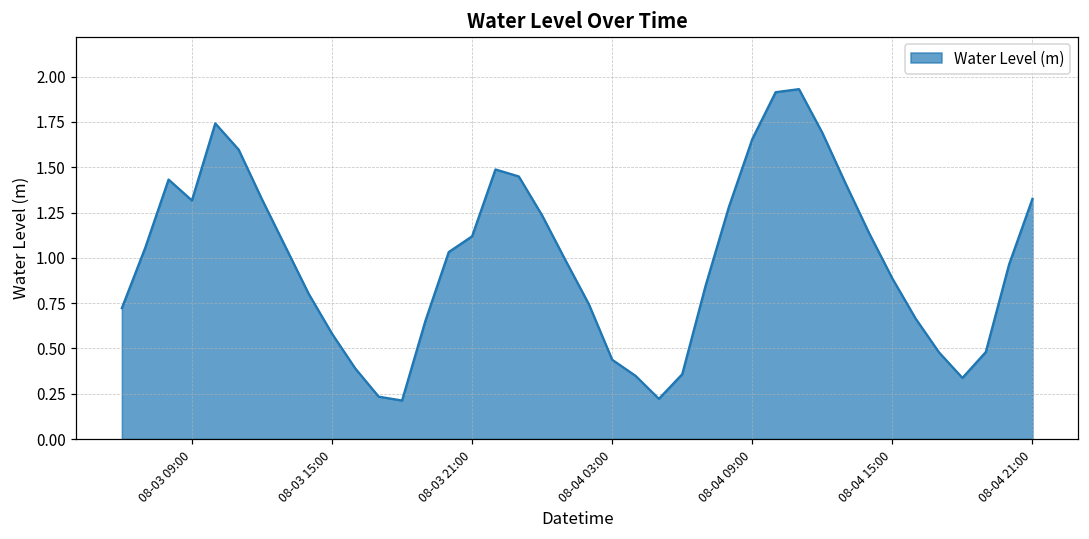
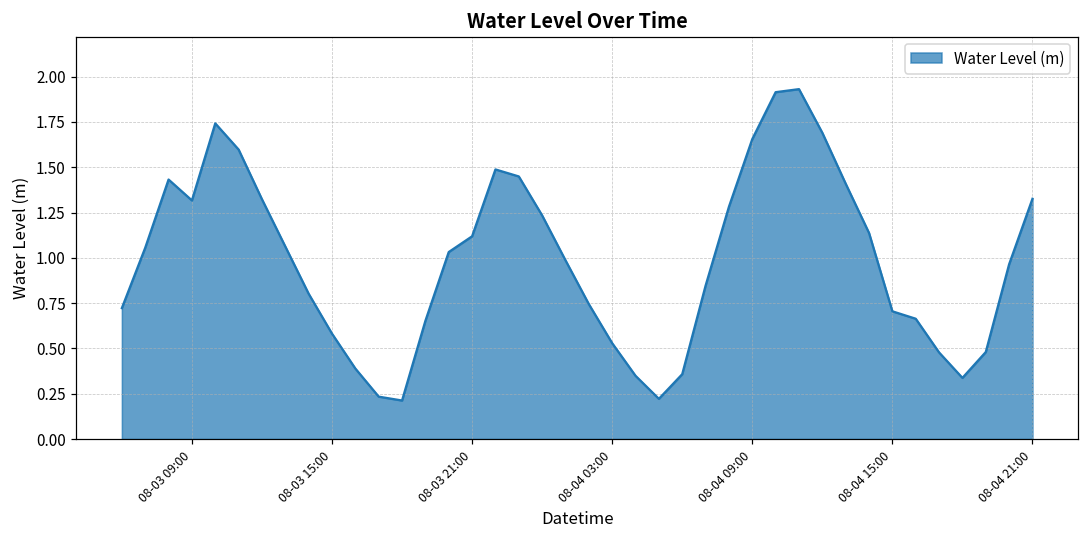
08-04 03:00: 0.44 -> 0.53
08-04 15:00: 0.89 -> 0.70
